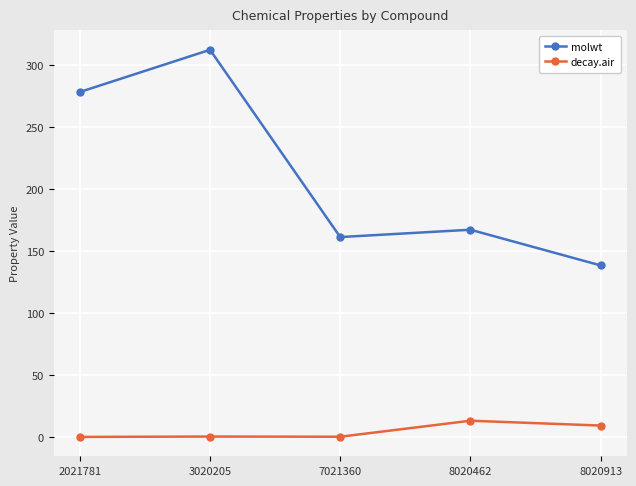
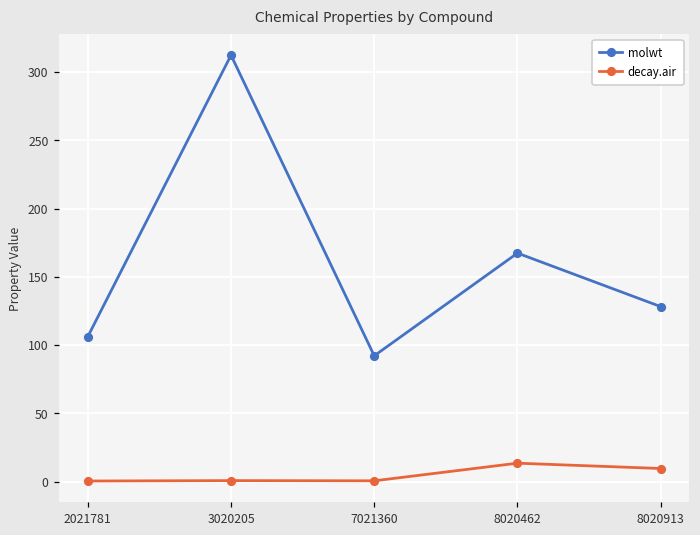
molwt, 2021781: 278 -> 106
molwt, 7021360: 161 -> 92
molwt, 8020913: 139 -> 128
